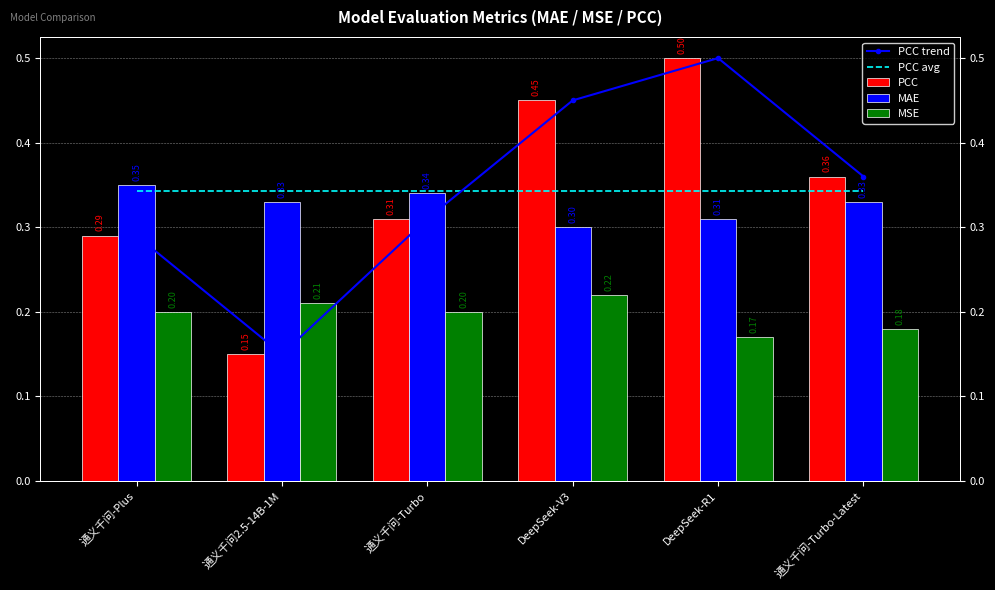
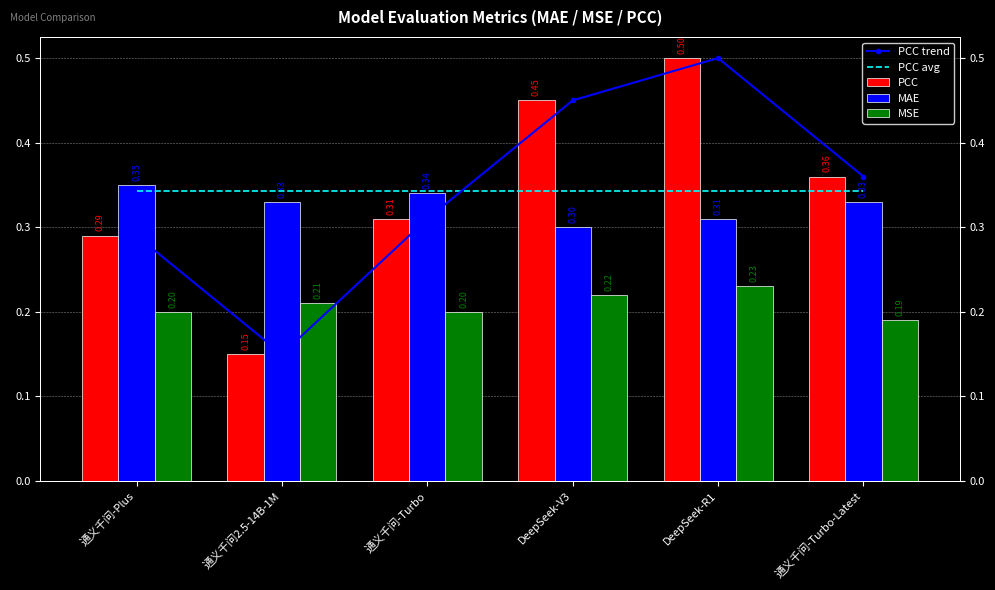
MSE, DeepSeek-R1: 0.17 -> 0.23
MSE, 通义千问-Turbo-Latest: 0.18 -> 0.19
